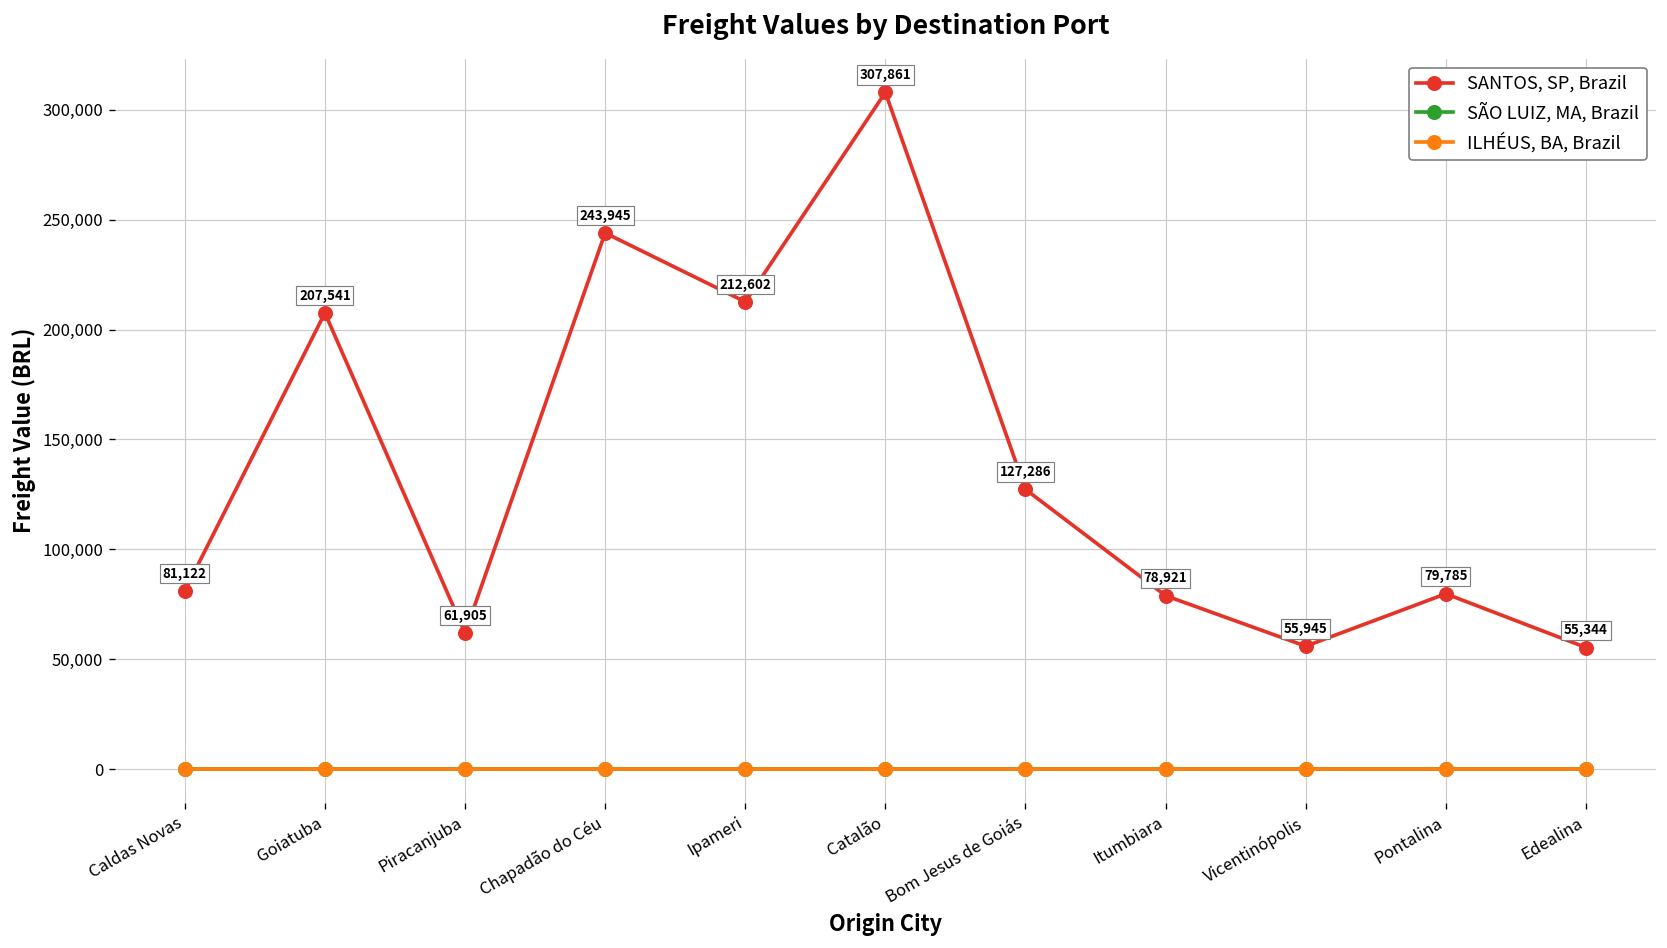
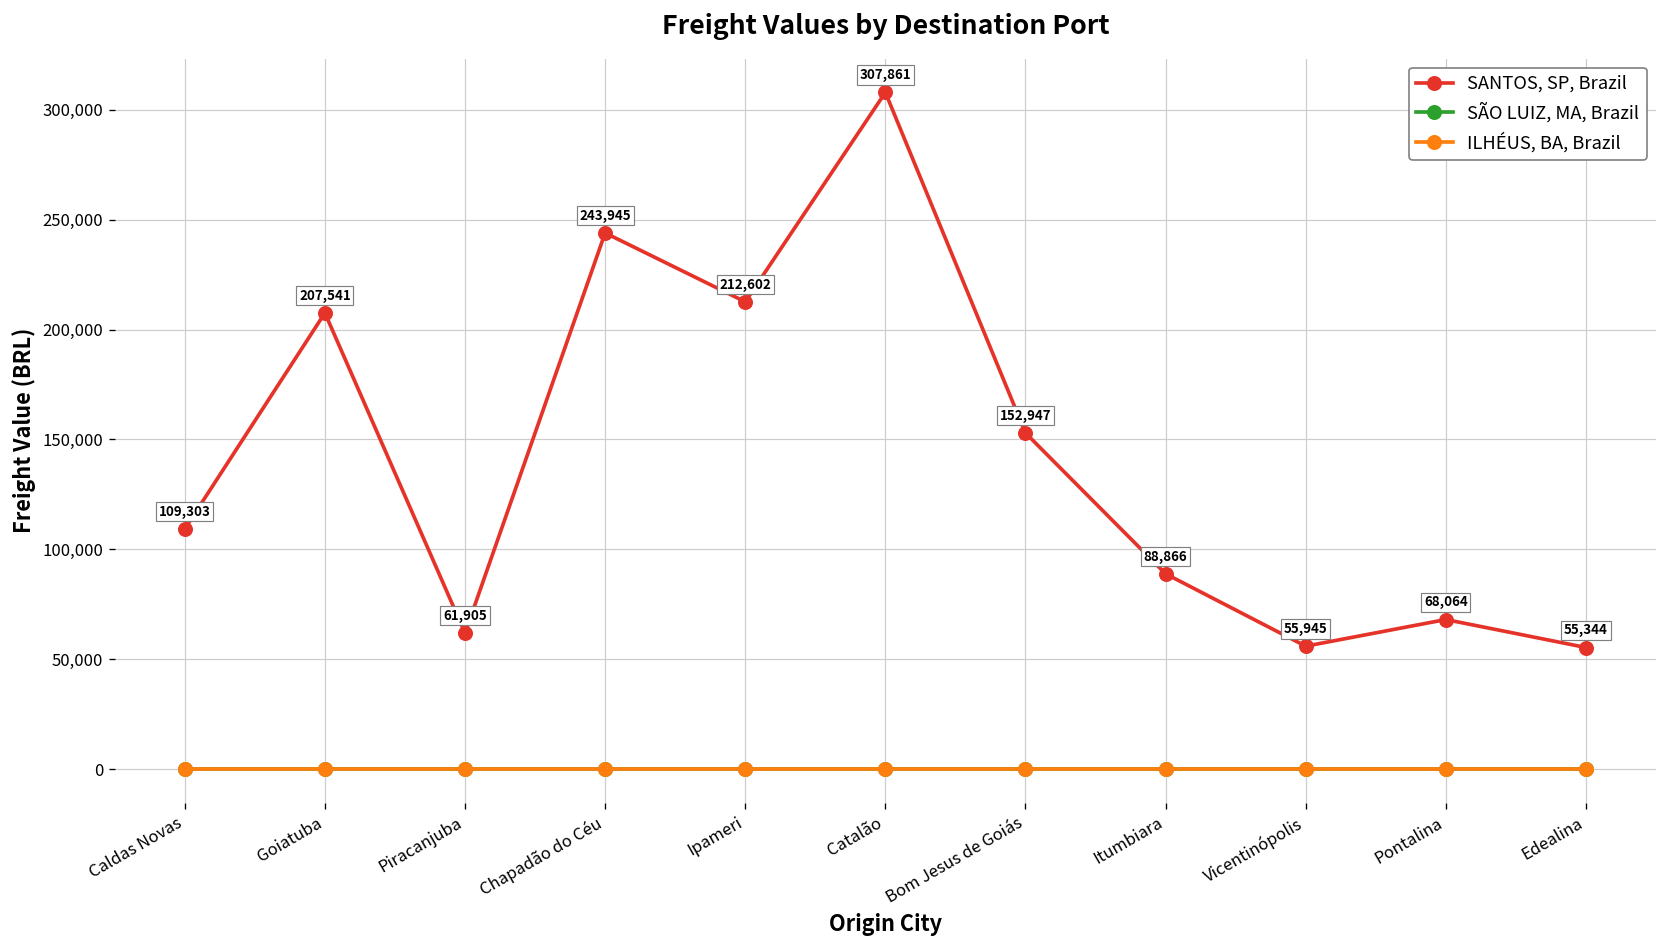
SANTOS, SP, Brazil, Caldas Novas: 81,122 -> 109,303
SANTOS, SP, Brazil, Bom Jesus de Goiás: 127,286 -> 152,947
SANTOS, SP, Brazil, Itumbiara: 78,921 -> 88,866
SANTOS, SP, Brazil, Pontalina: 79,785 -> 68,064
